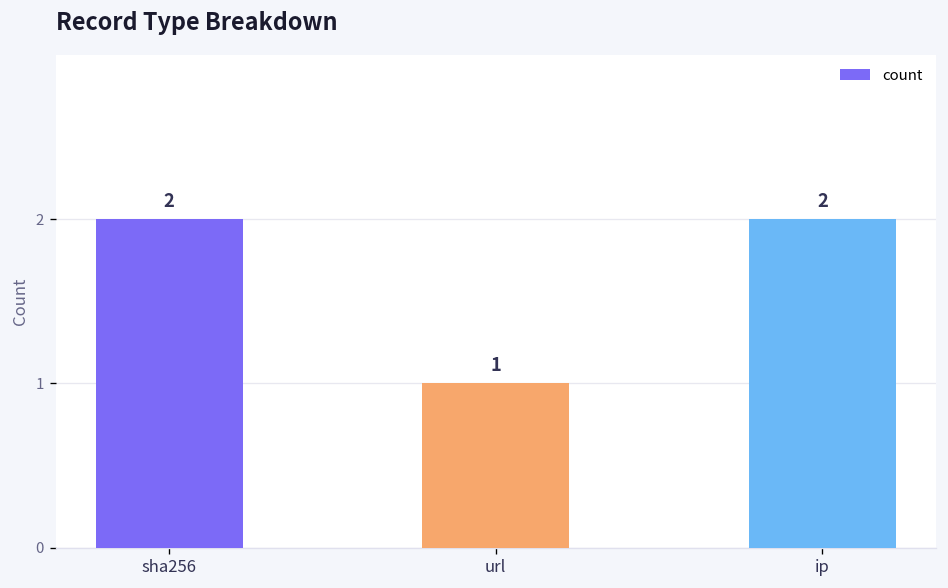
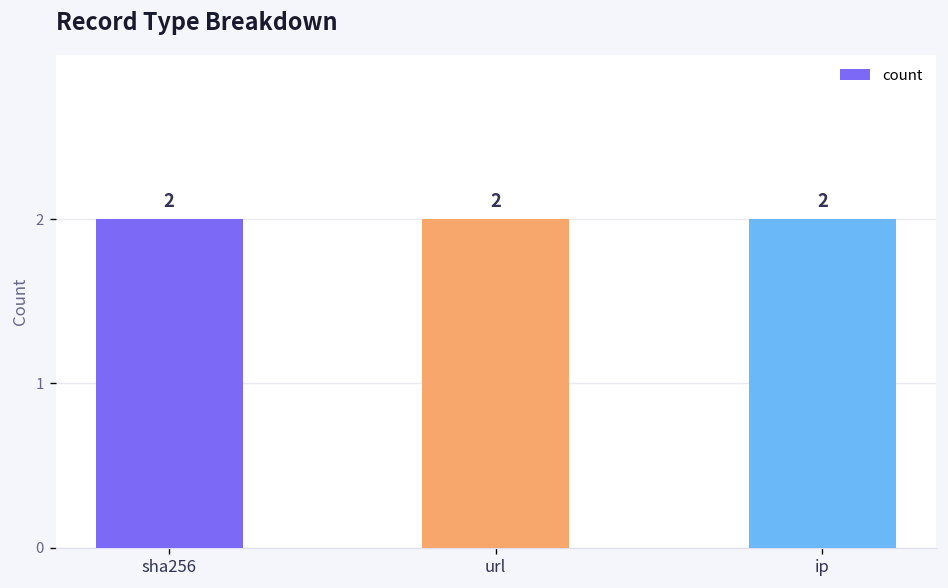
url: 1 -> 2
